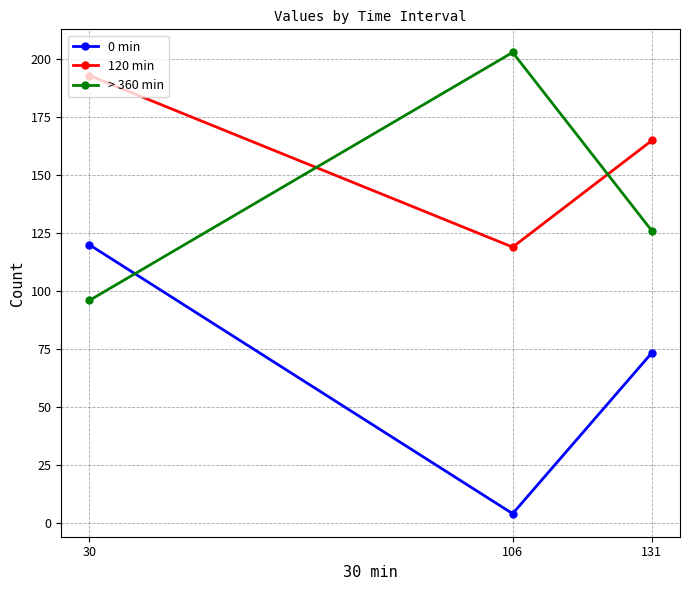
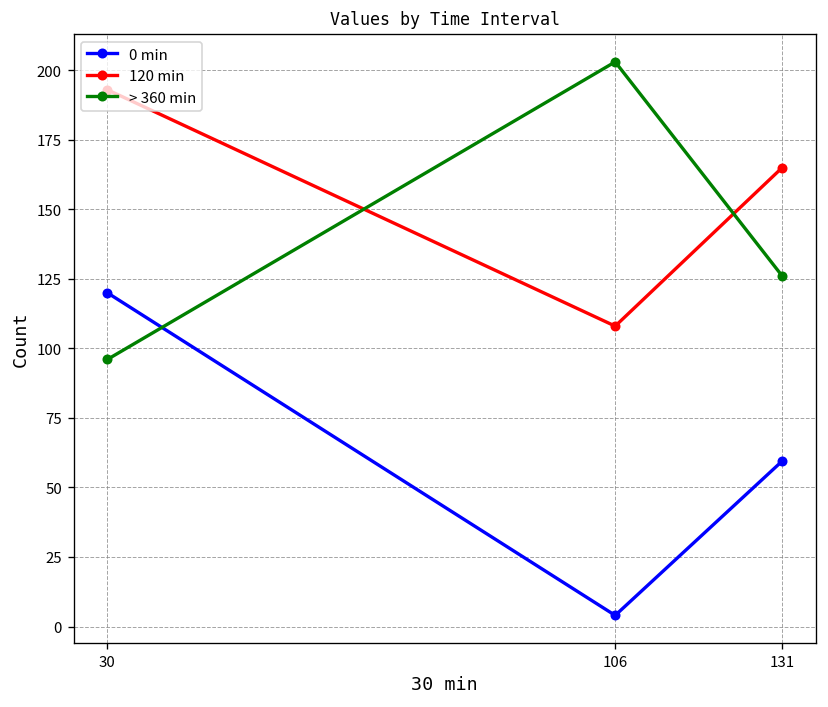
120 min, 106: 119 -> 108
0 min, 131: 73 -> 60
